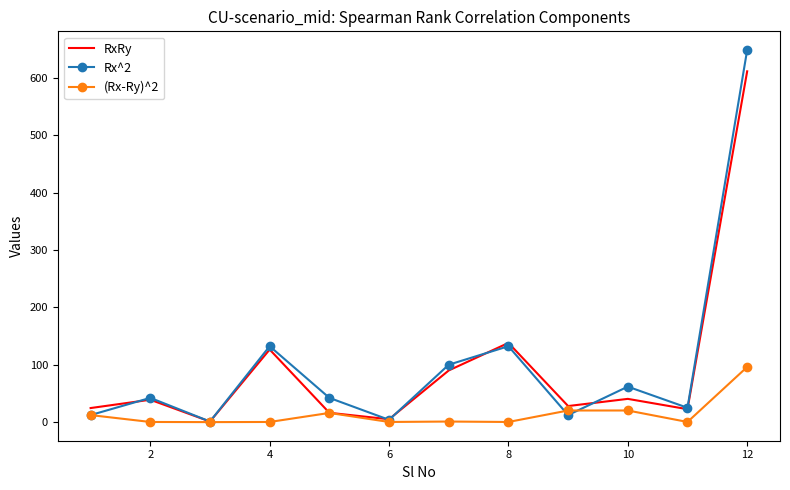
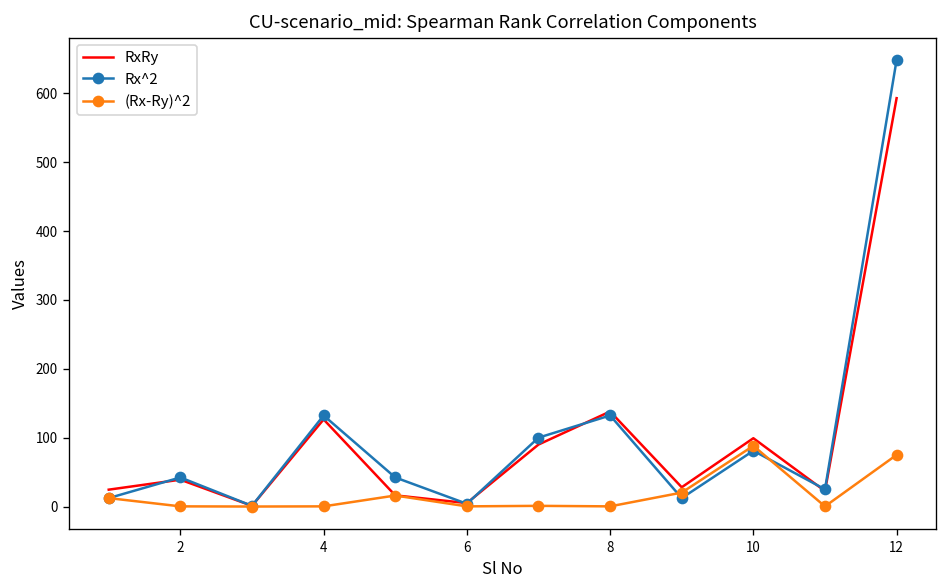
RxRy, 10: 40 -> 100
Rx^2, 10: 60 -> 80
(Rx-Ry)^2, 10: 20 -> 90
RxRy, 12: 610 -> 590
(Rx-Ry)^2, 12: 100 -> 80
